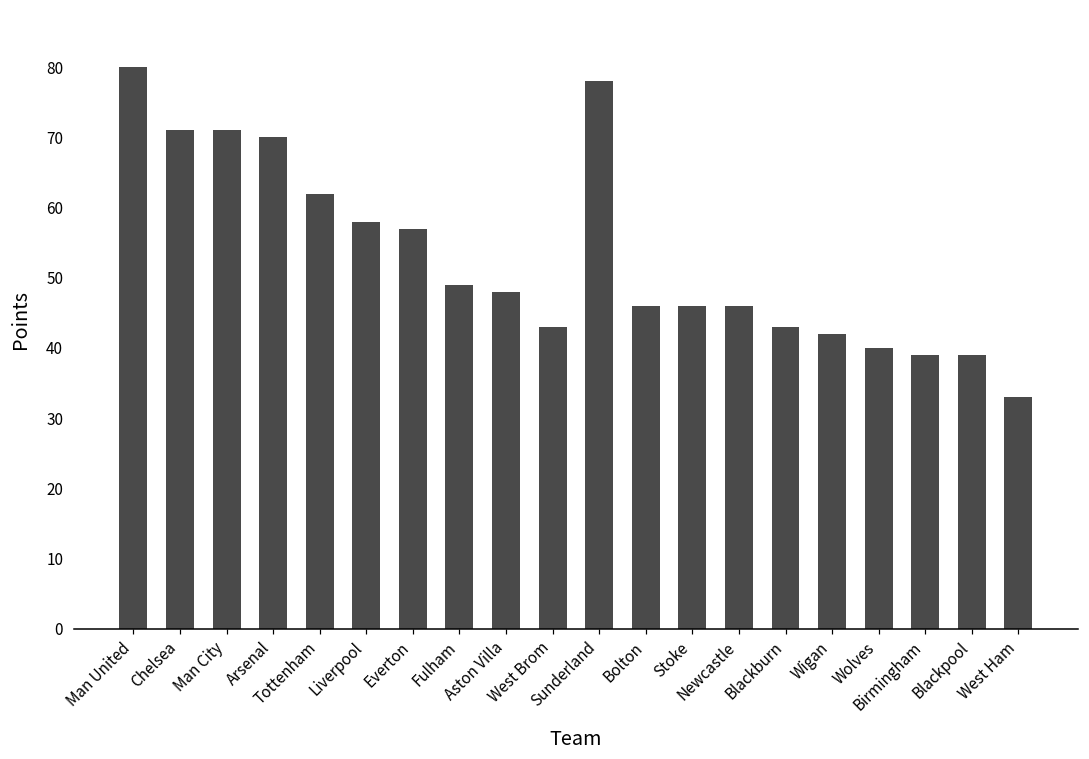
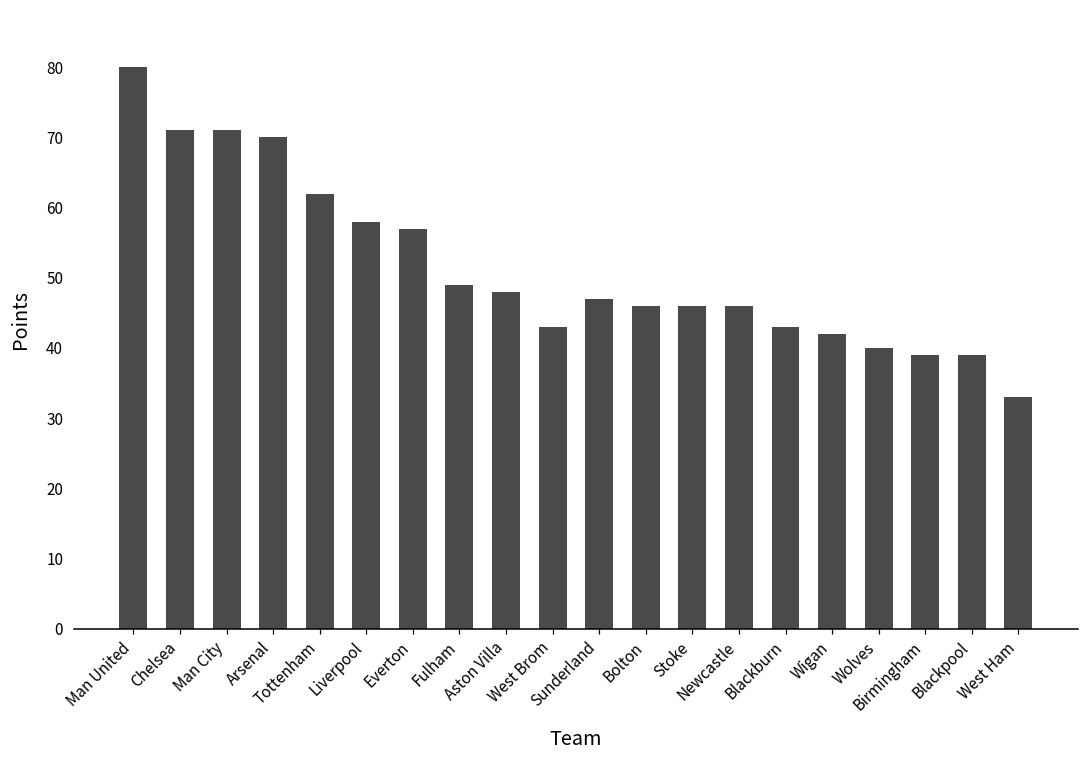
Sunderland: 78 -> 47
